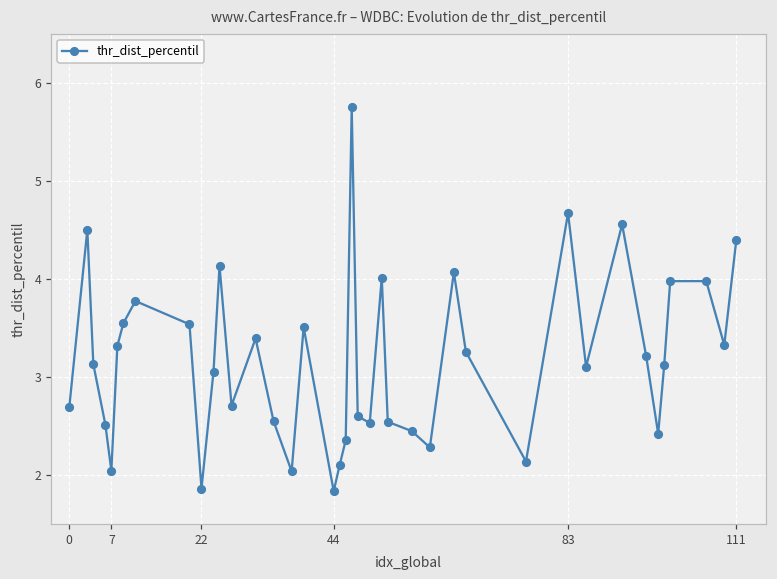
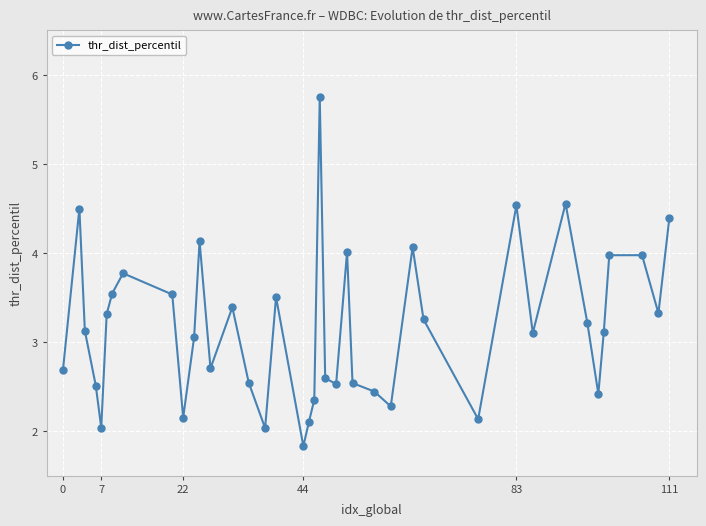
22: 1.9 -> 2.2
83: 4.7 -> 4.5
